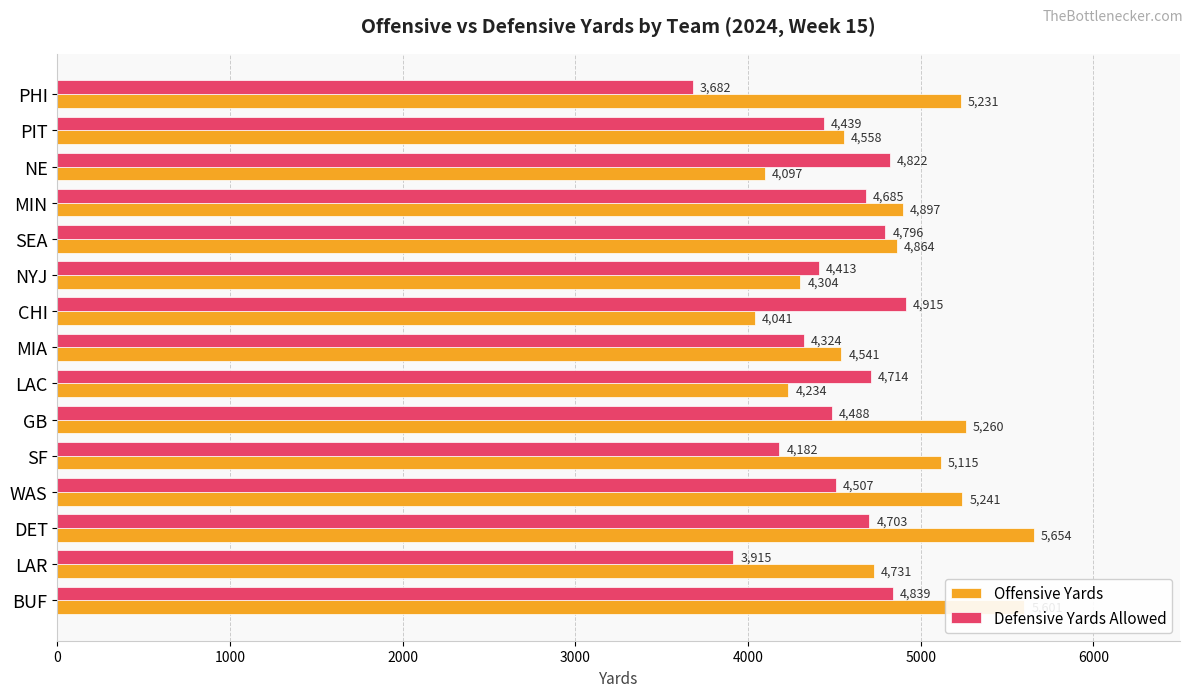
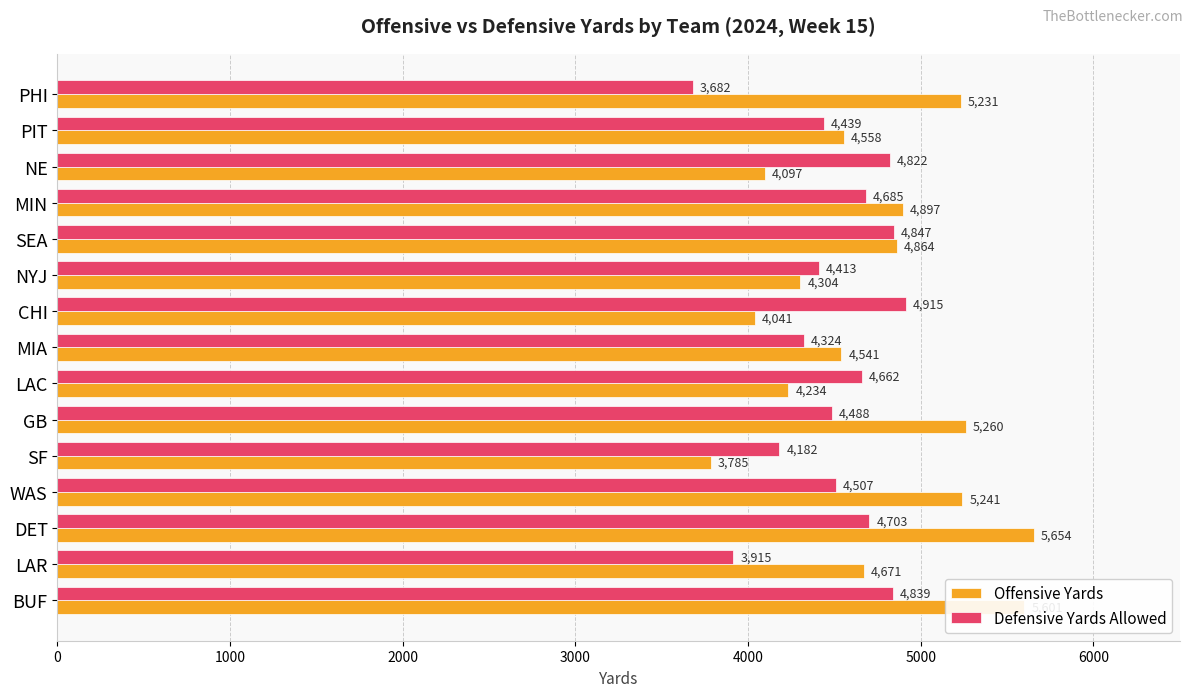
Defensive Yards Allowed, SEA: 4,796 -> 4,847
Defensive Yards Allowed, LAC: 4,714 -> 4,662
Offensive Yards, SF: 5,115 -> 3,785
Offensive Yards, LAR: 4,731 -> 4,671
